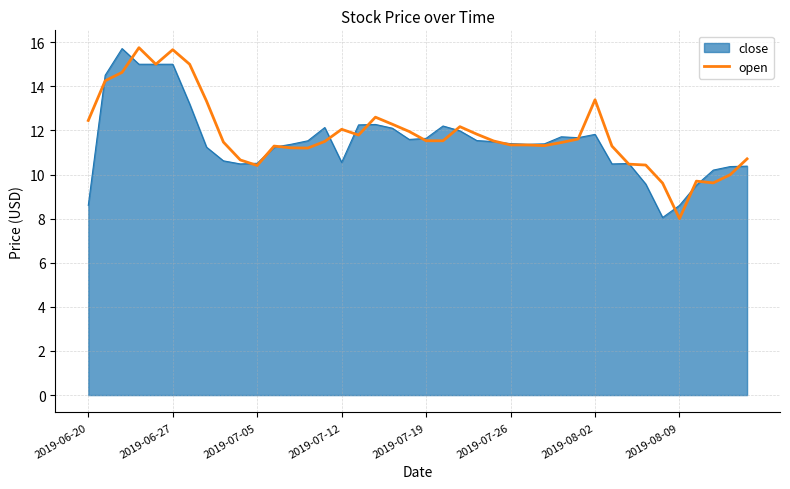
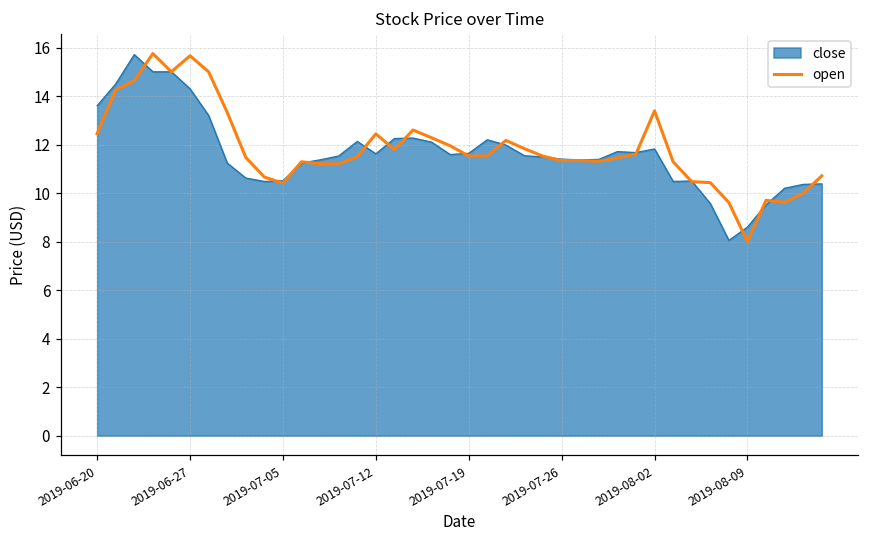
close, 2019-06-20: 8.6 -> 13.6
close, 2019-06-27: 15.0 -> 14.3
close, 2019-07-12: 10.6 -> 11.6
open, 2019-07-12: 12.1 -> 12.4
